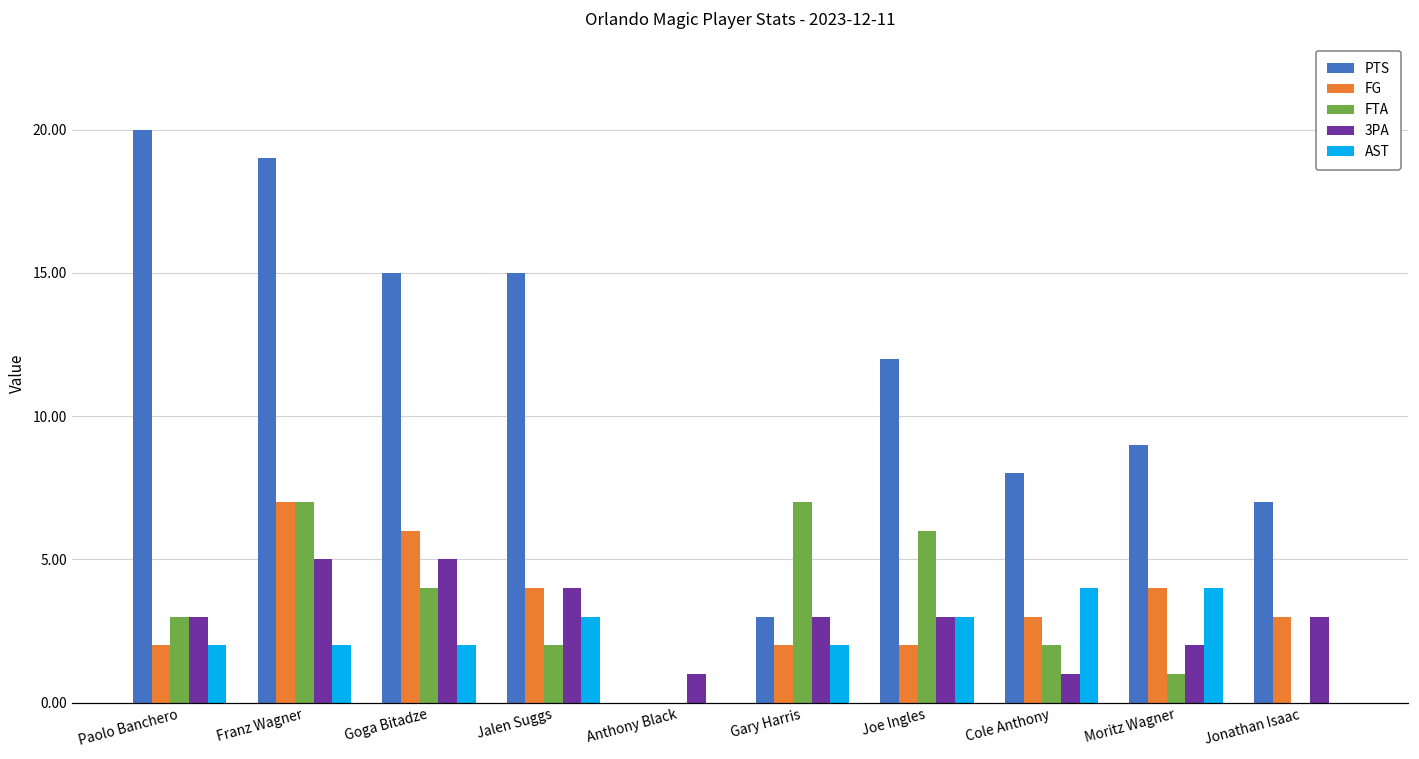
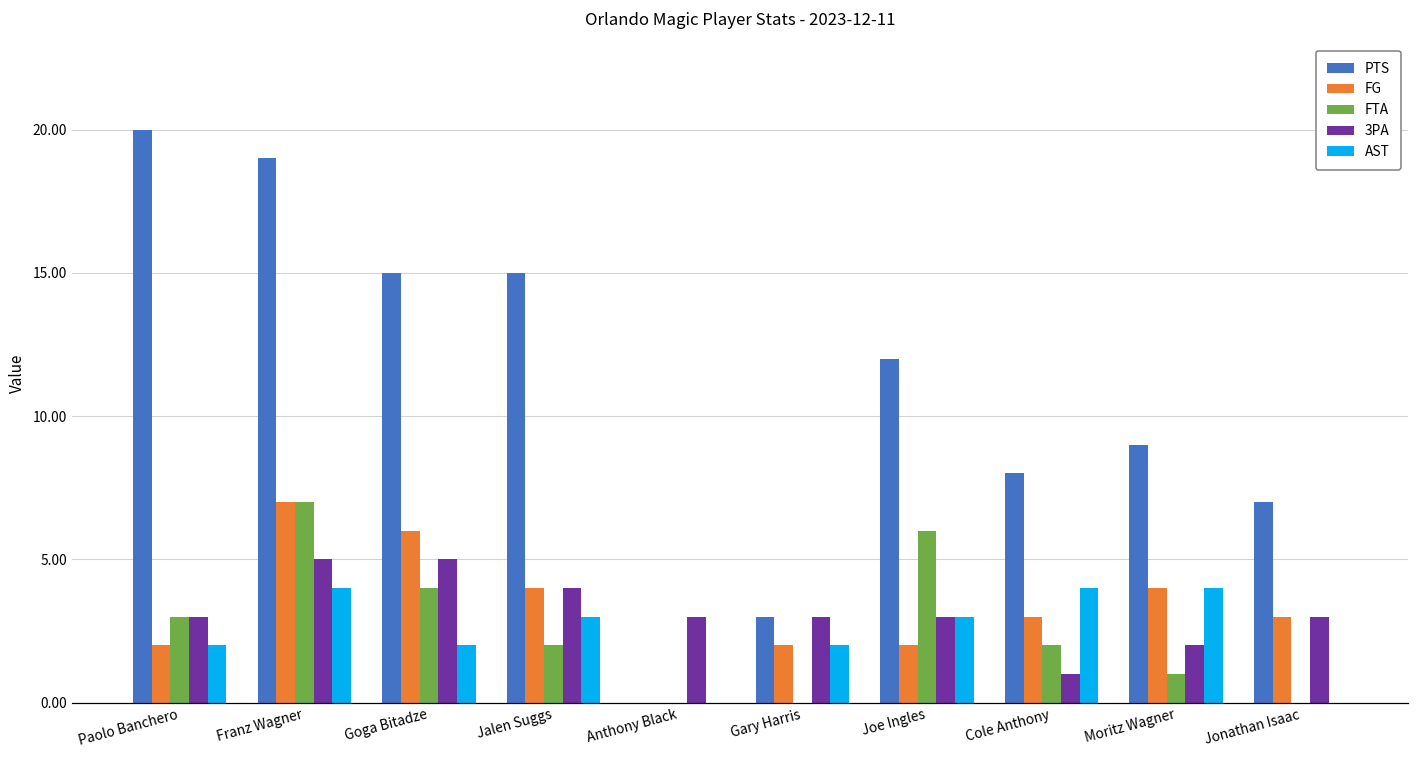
AST, Franz Wagner: 2 -> 4
3PA, Anthony Black: 1 -> 3
FTA, Gary Harris: 7 -> 0
